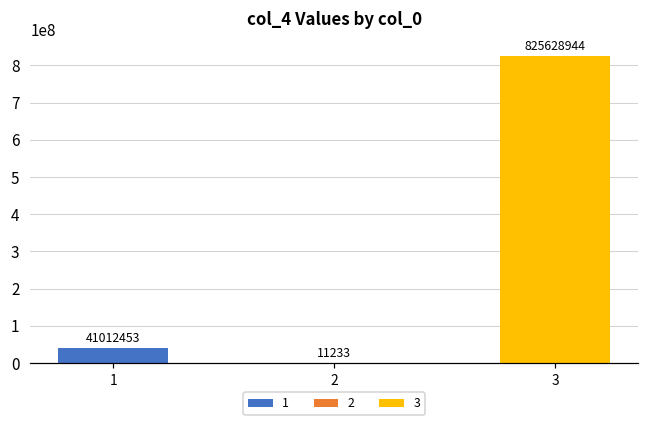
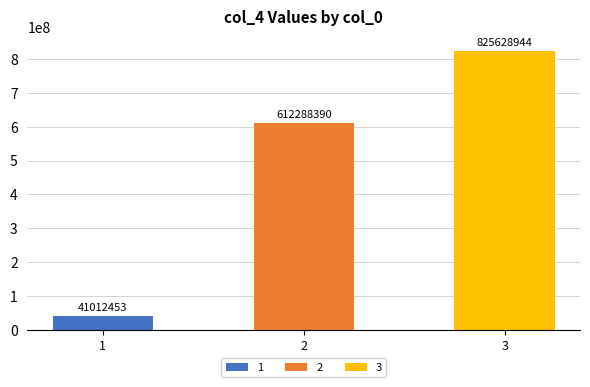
2: 11233 -> 612288390
